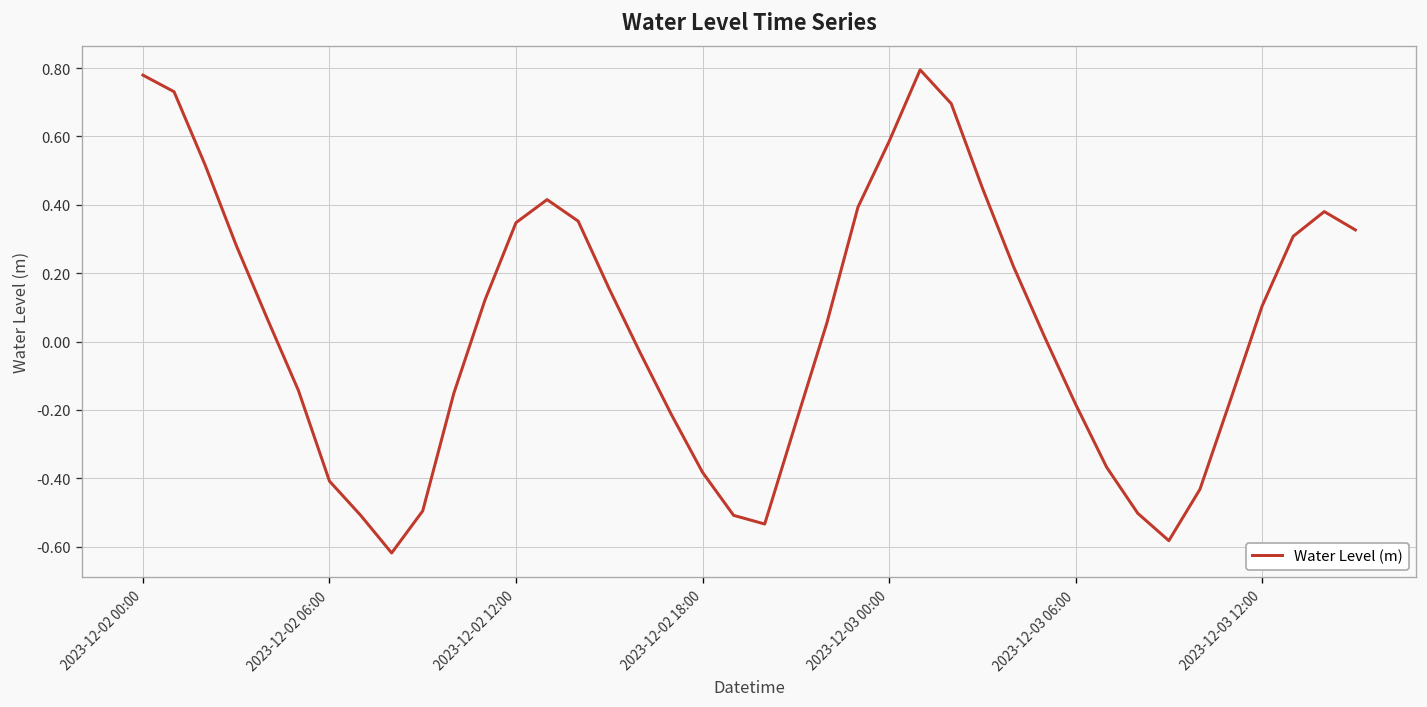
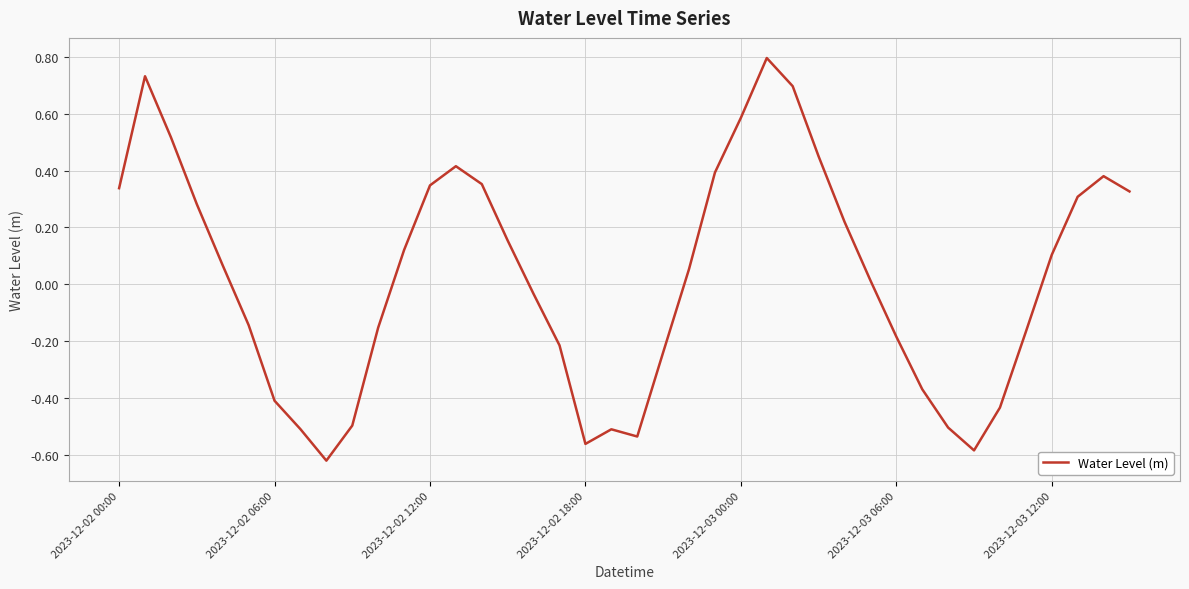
2023-12-02 00:00: 0.78 -> 0.34
2023-12-02 18:00: -0.38 -> -0.56
